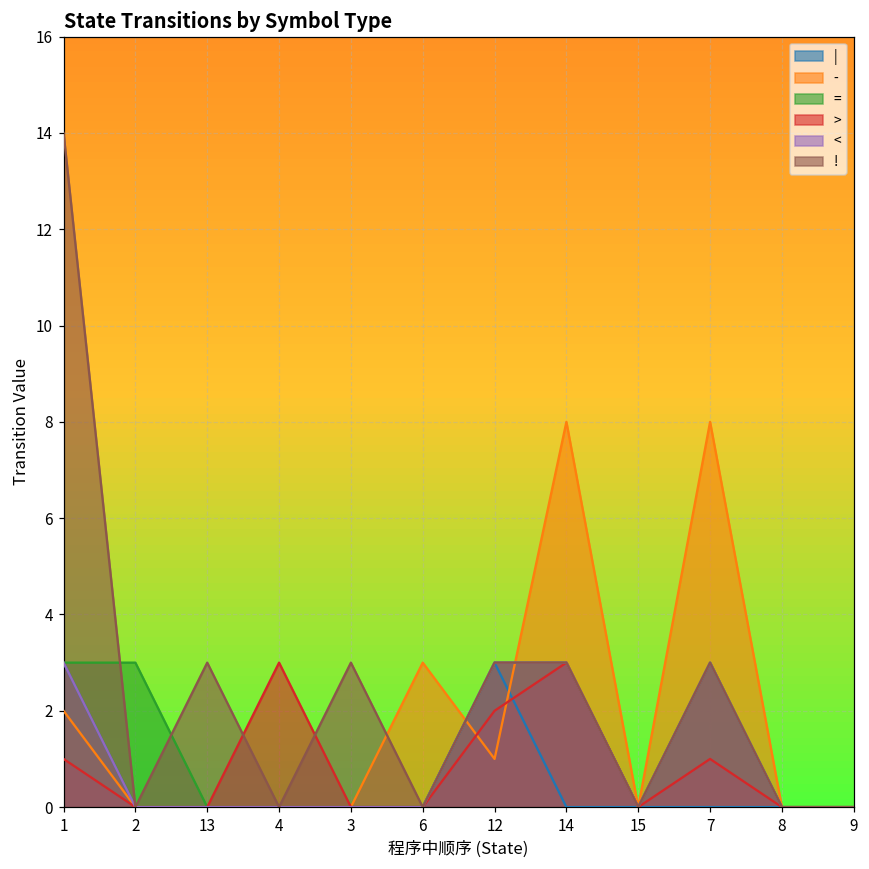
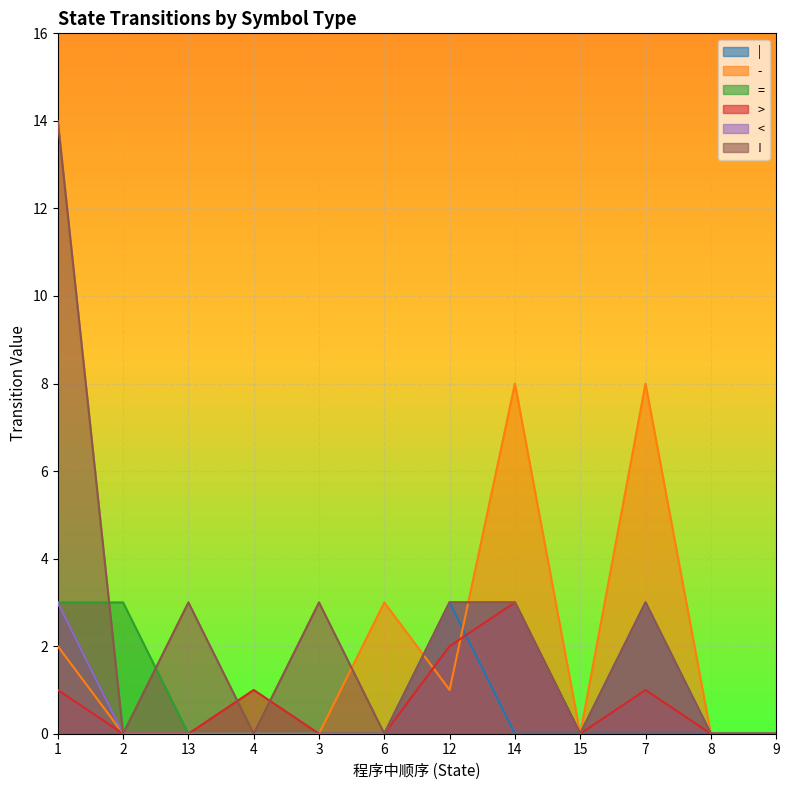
>, 4: 3 -> 1
